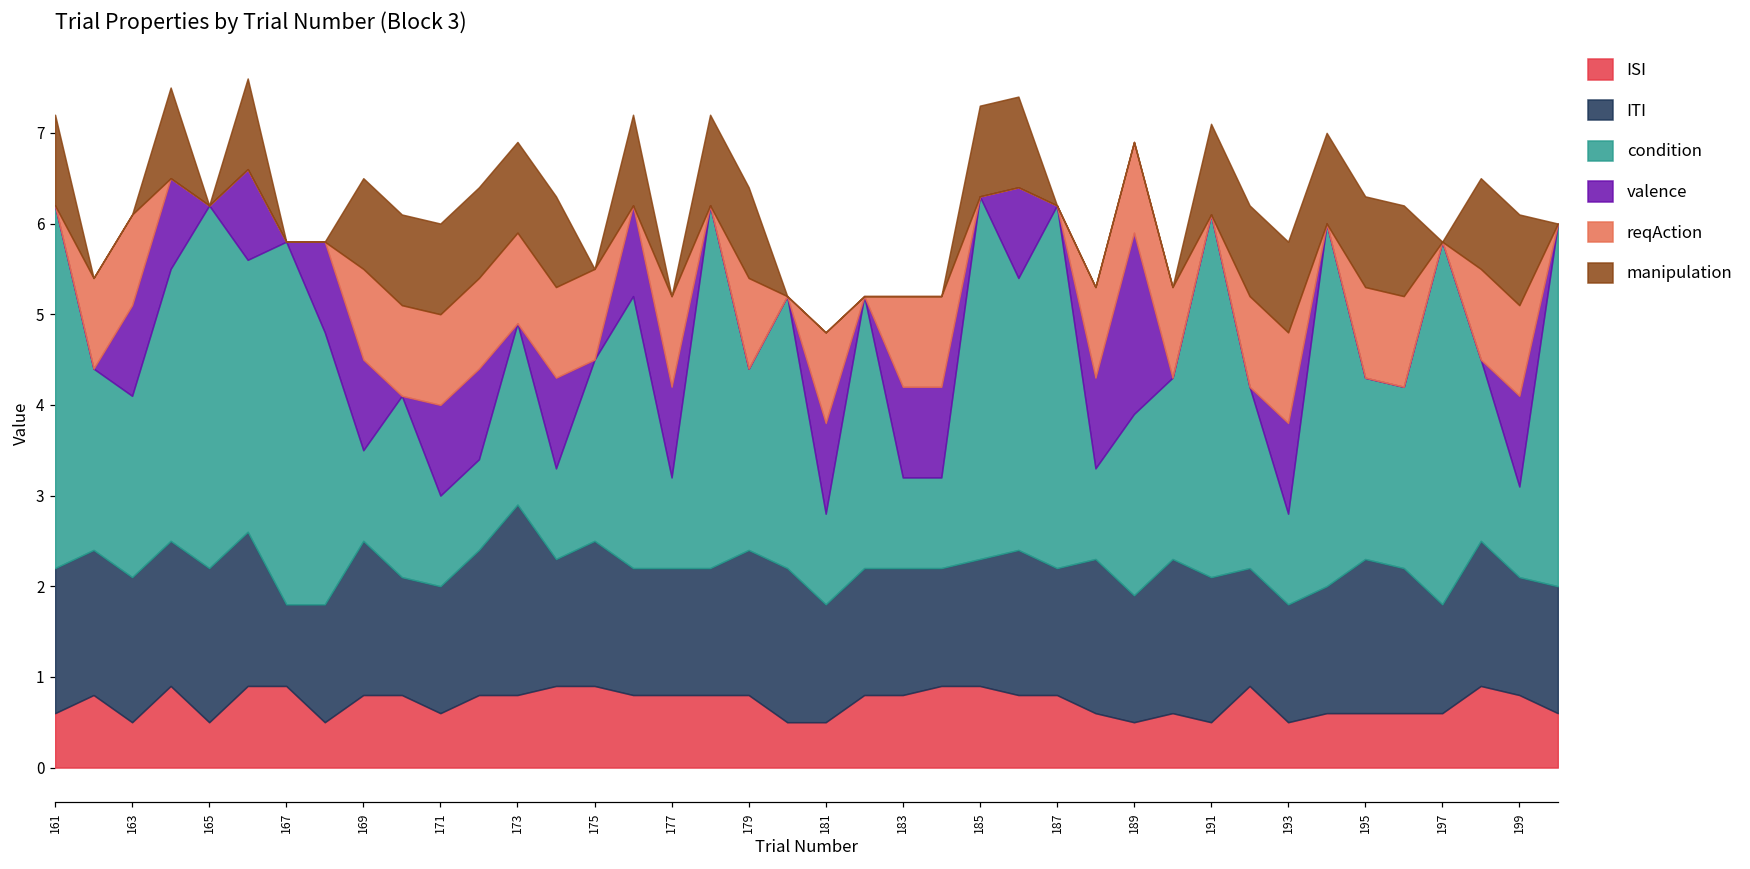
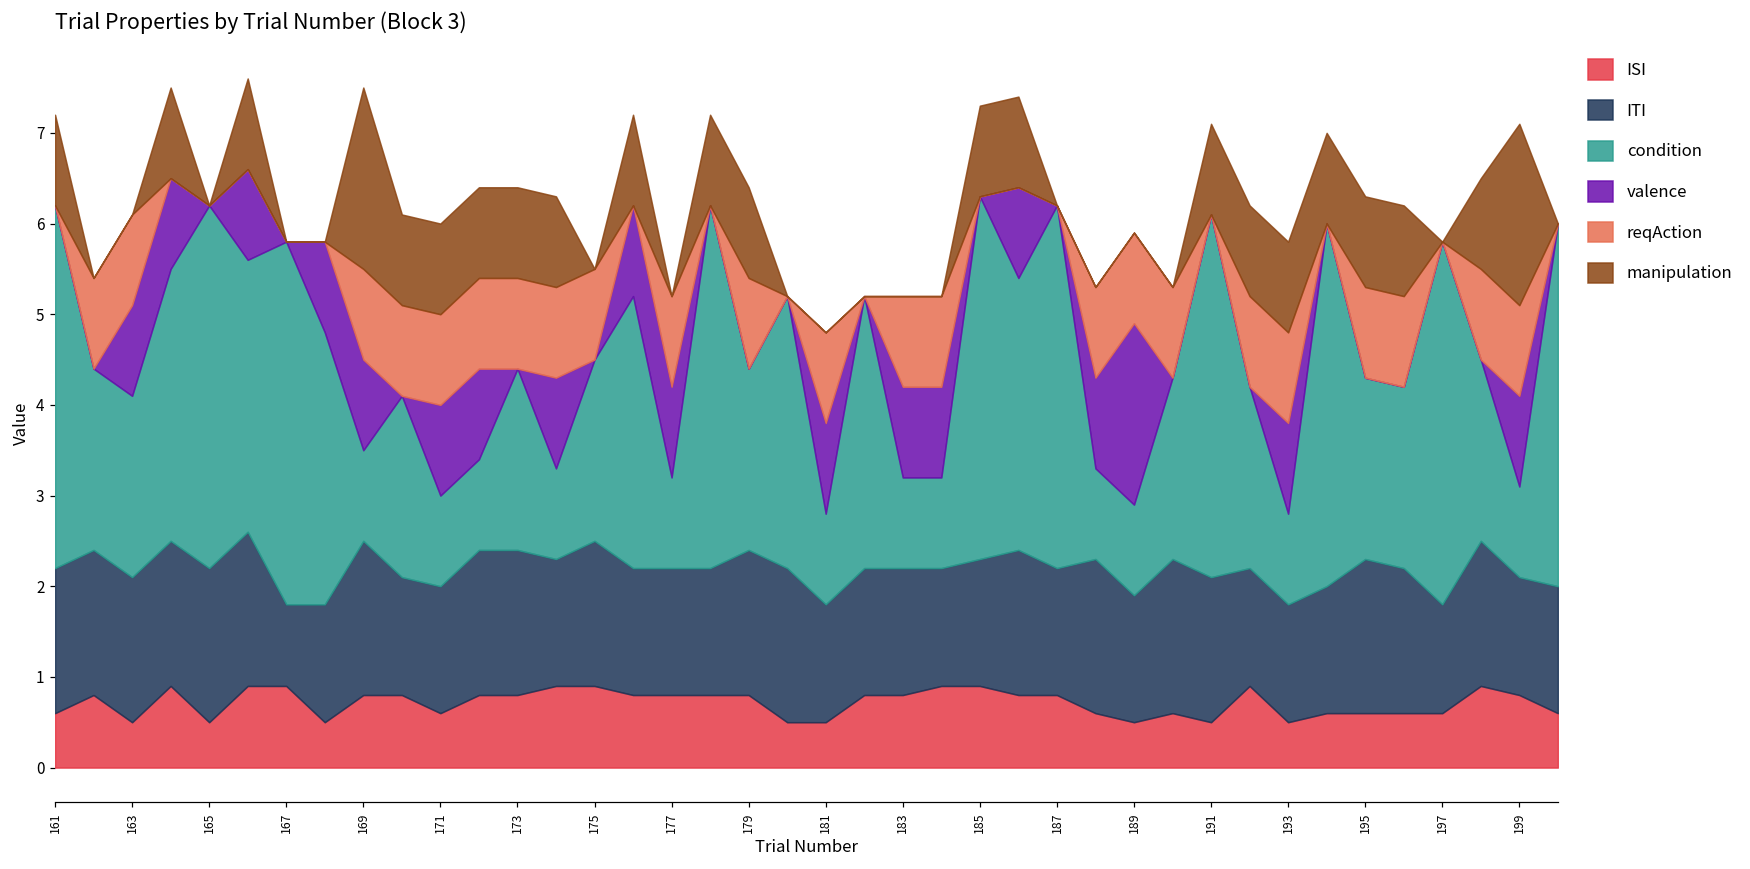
manipulation, 169: 1 -> 2
ITI, 173: 2.1 -> 1.6
condition, 189: 2 -> 1
manipulation, 199: 1 -> 2
